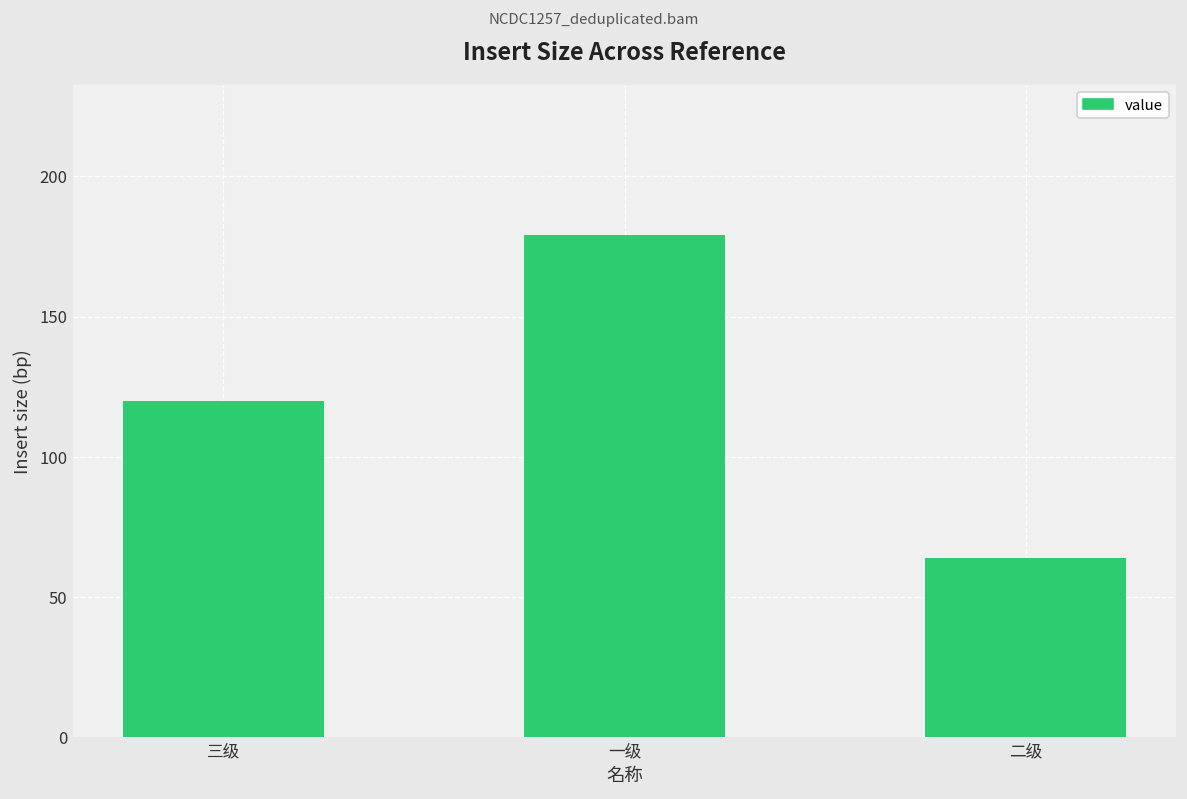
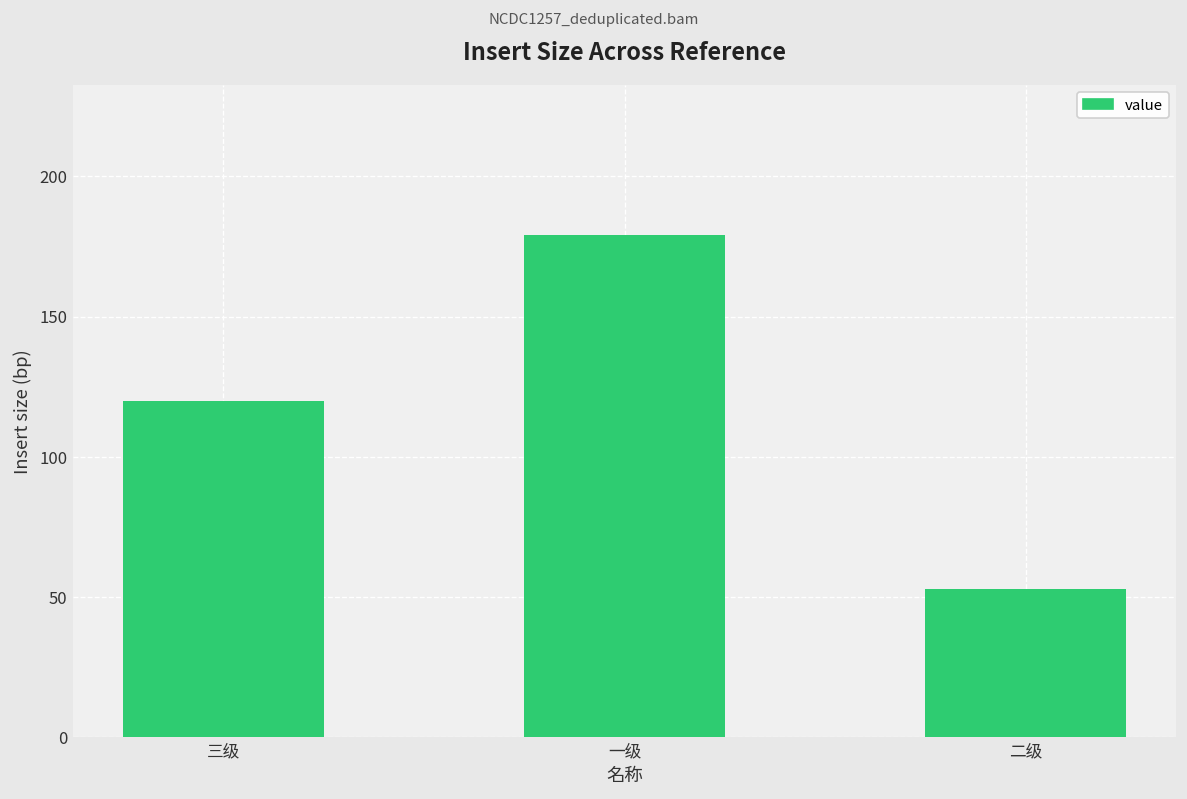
二级: 64 -> 53
